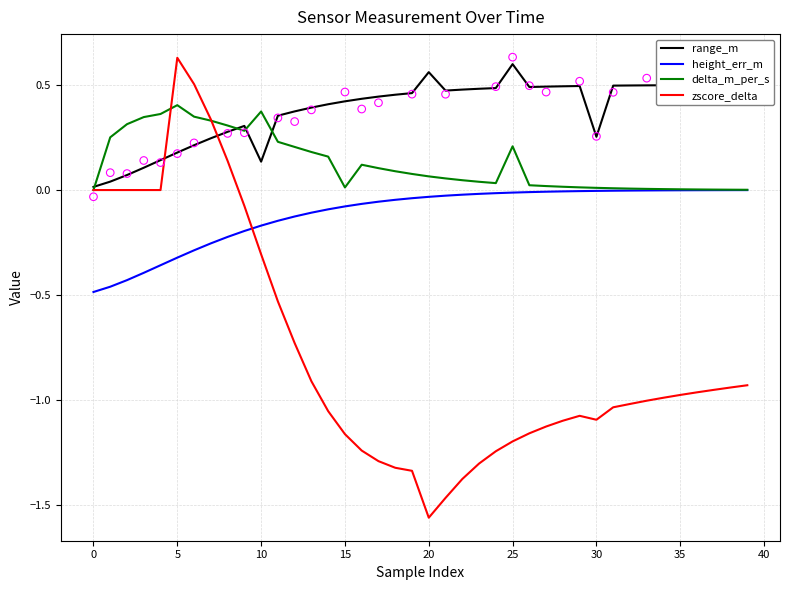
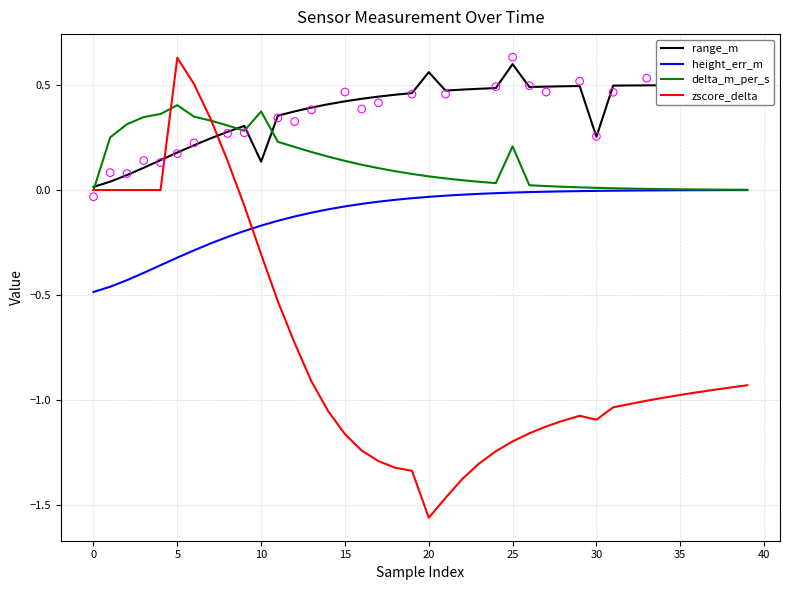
delta_m_per_s, 15: 0.01 -> 0.14
